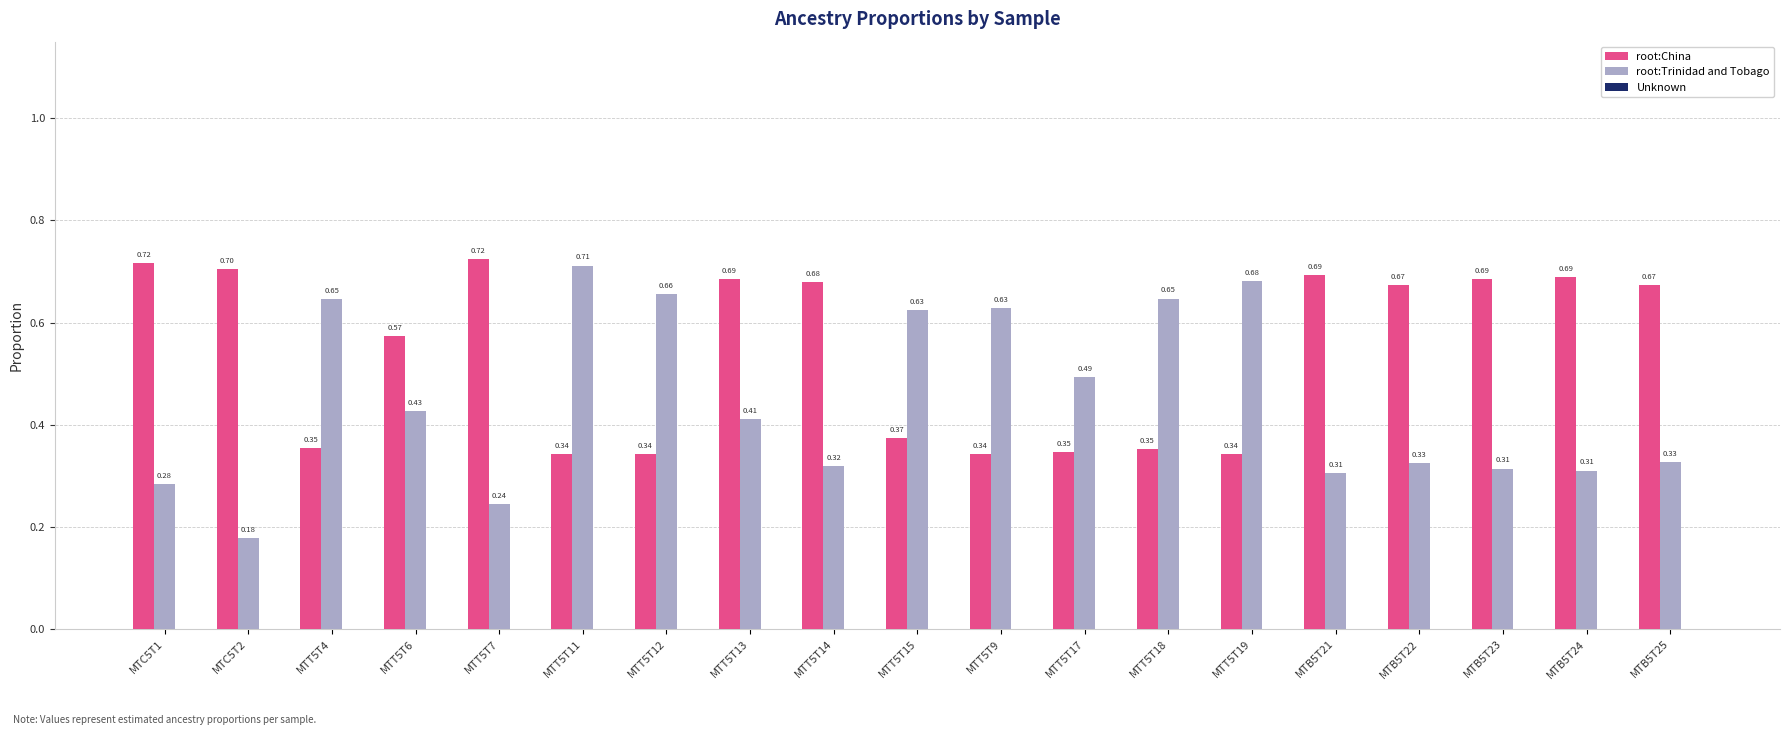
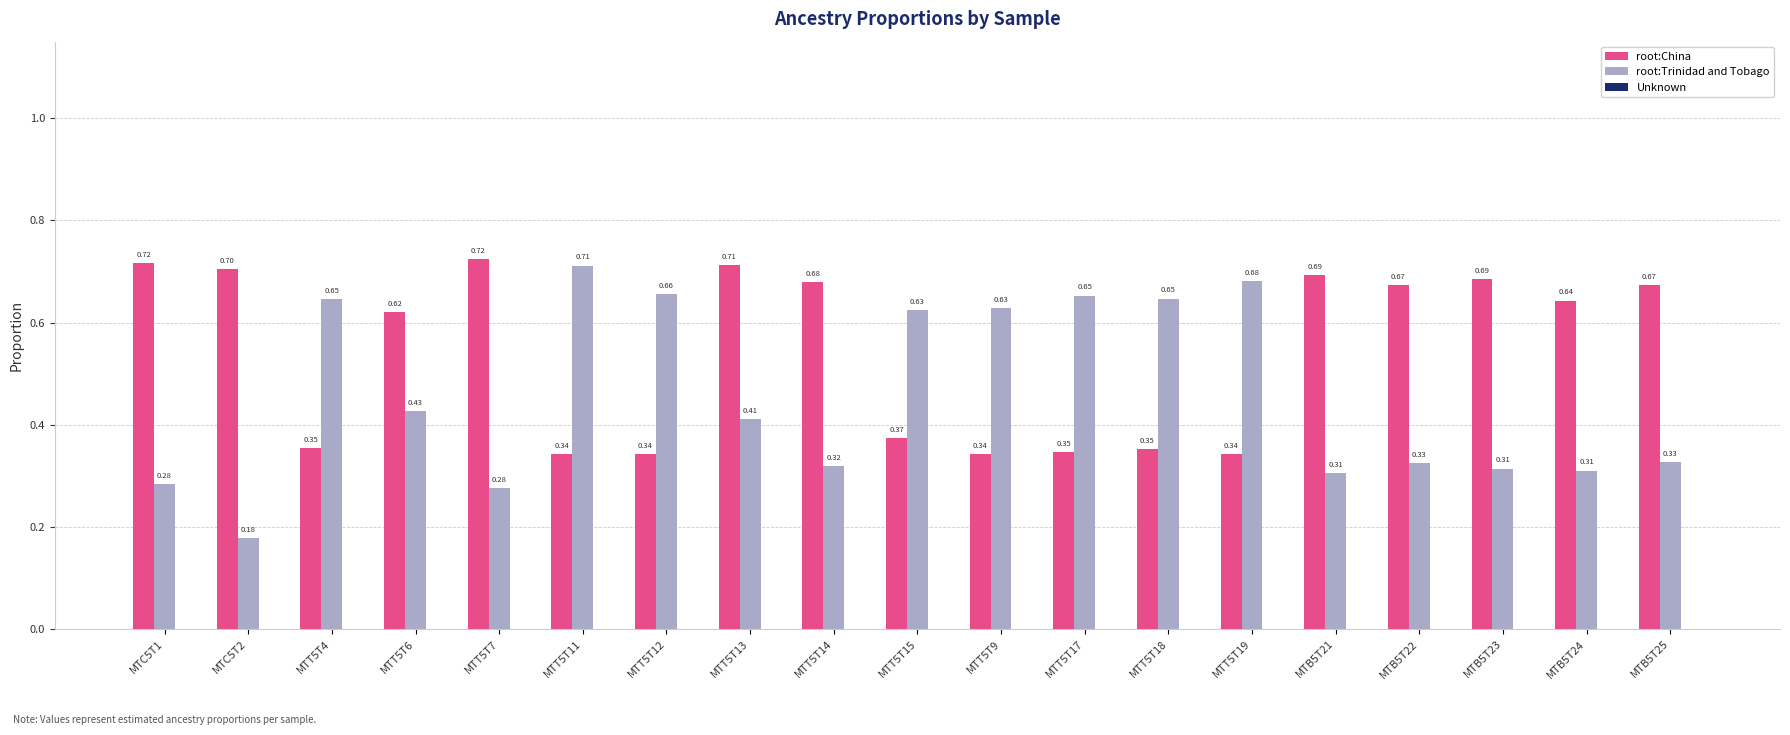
root:China, MTT5T6: 0.57 -> 0.62
root:Trinidad and Tobago, MTT5T7: 0.24 -> 0.28
root:China, MTT5T13: 0.69 -> 0.71
root:Trinidad and Tobago, MTT5T17: 0.49 -> 0.65
root:China, MTB5T24: 0.69 -> 0.64
